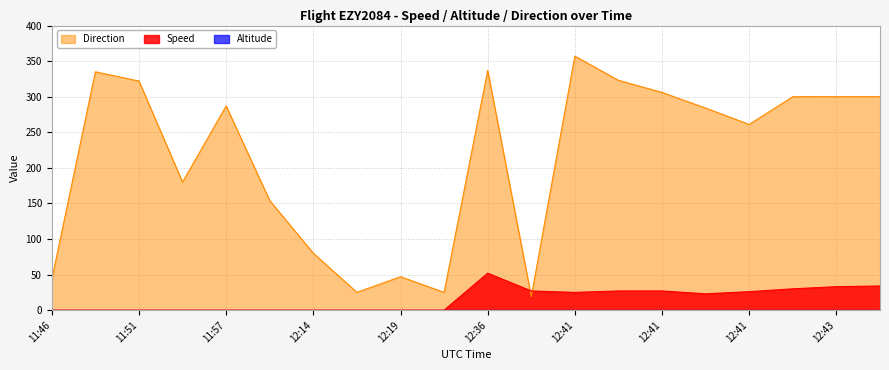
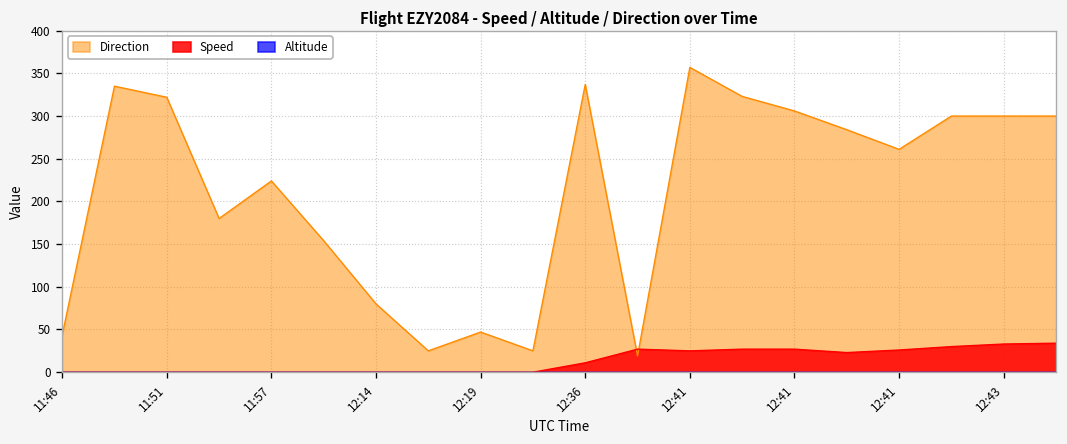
Direction, 11:57: 290 -> 220
Speed, 12:36: 50 -> 10
